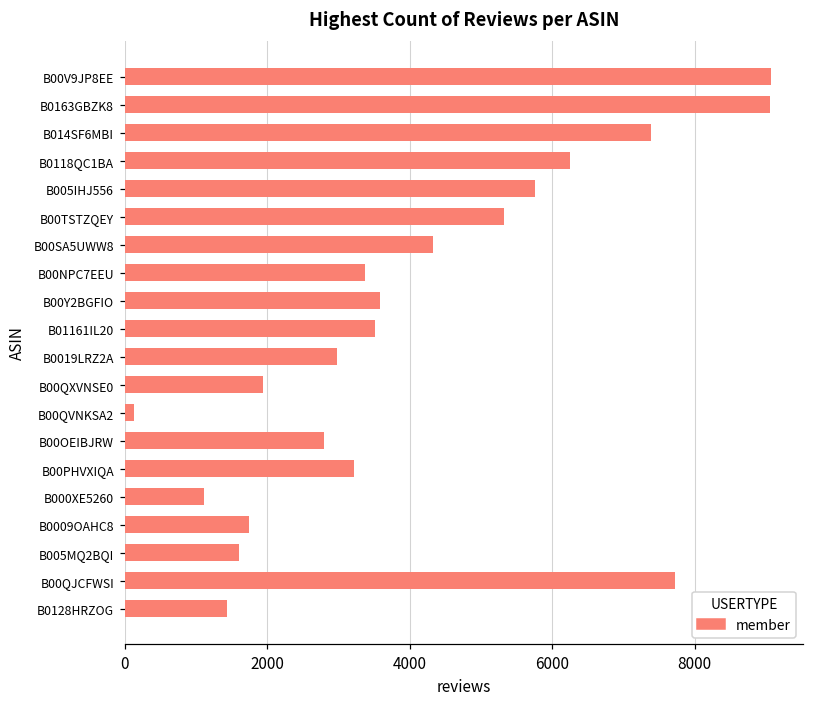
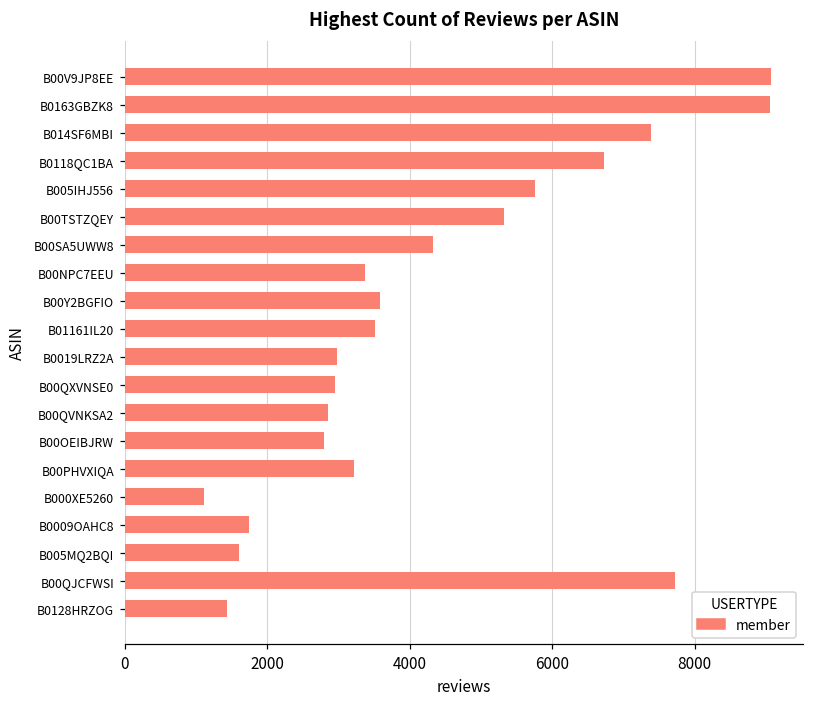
B0118QC1BA: 6200 -> 6700
B00QXVNSE0: 1900 -> 2900
B00QVNKSA2: 100 -> 2800
